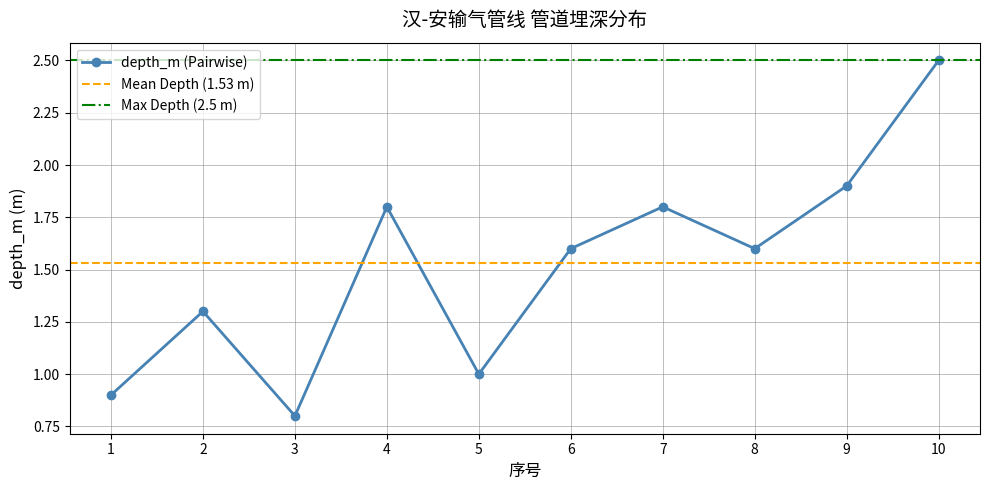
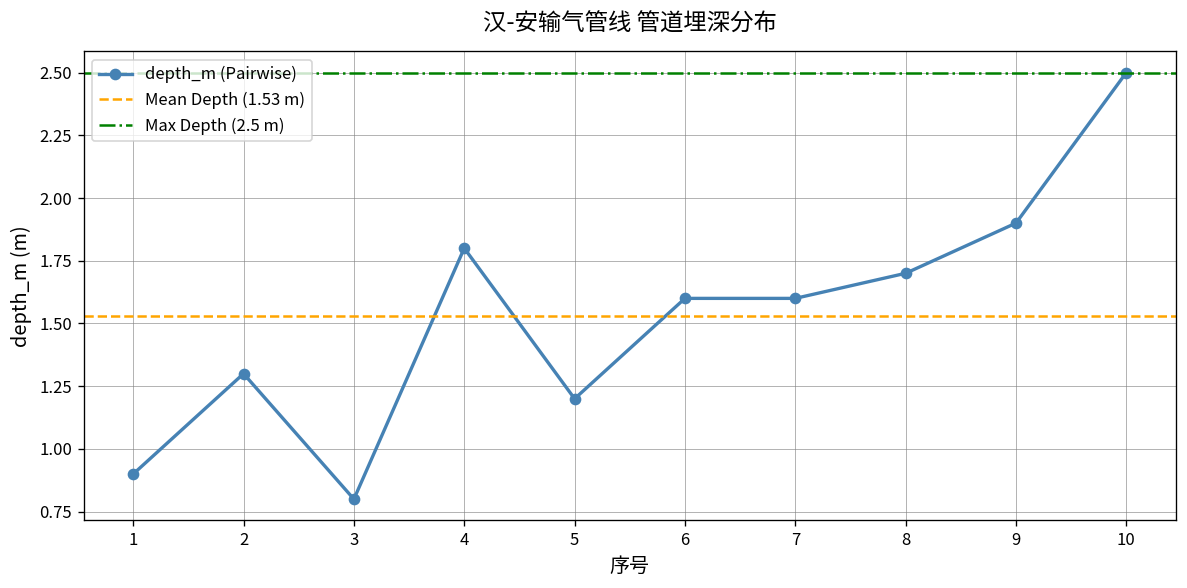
5: 1.0 -> 1.2
7: 1.8 -> 1.6
8: 1.6 -> 1.7
